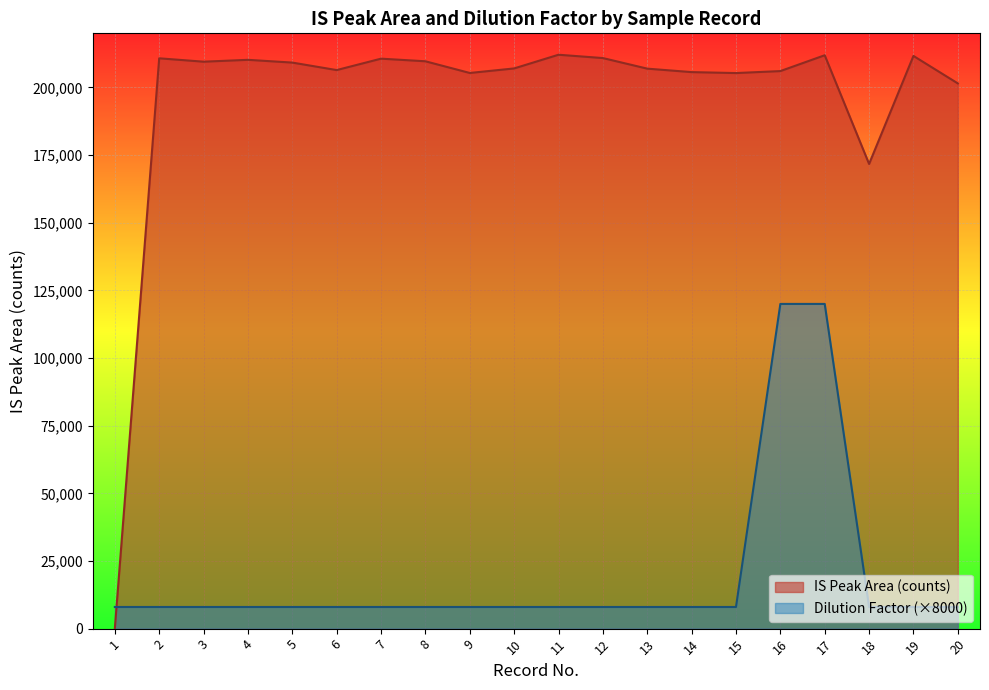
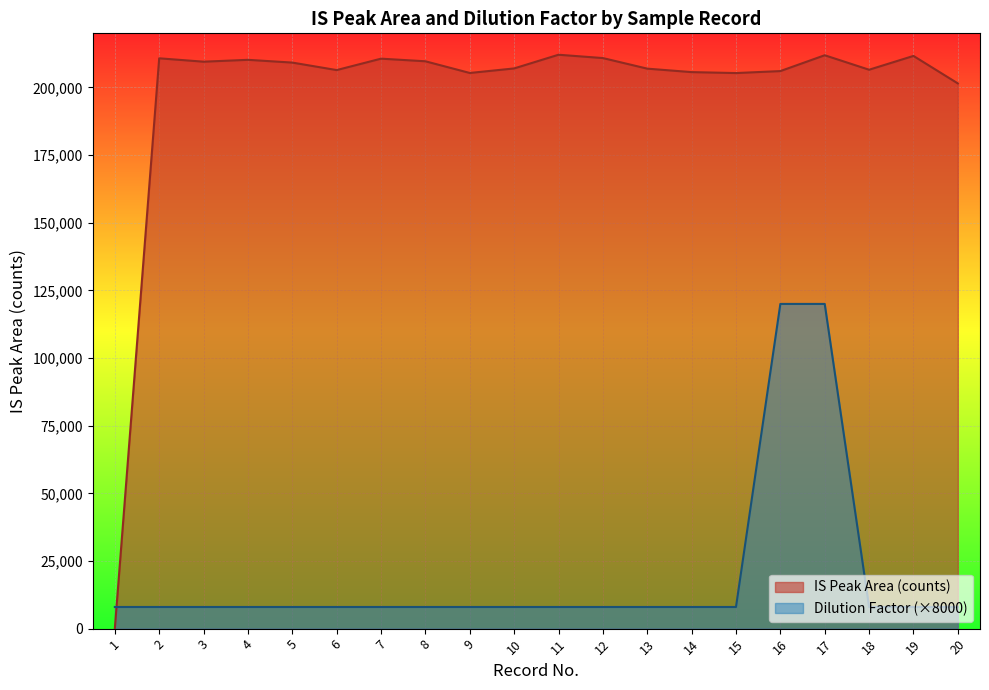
IS Peak Area (counts), 18: 172,000 -> 207,000
